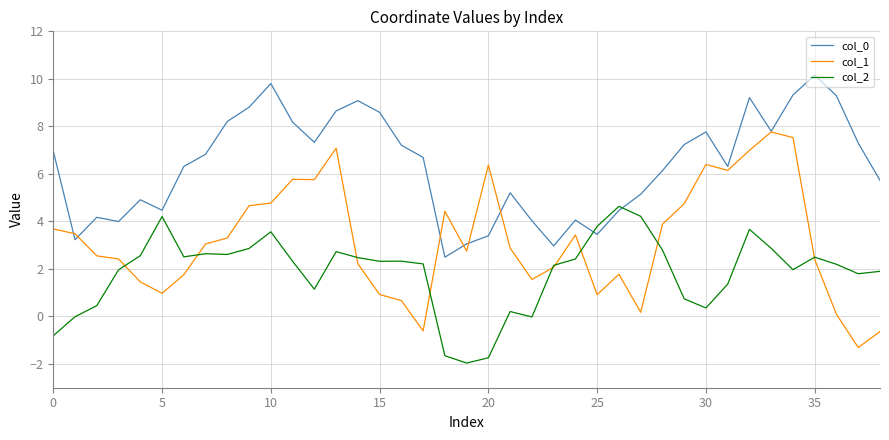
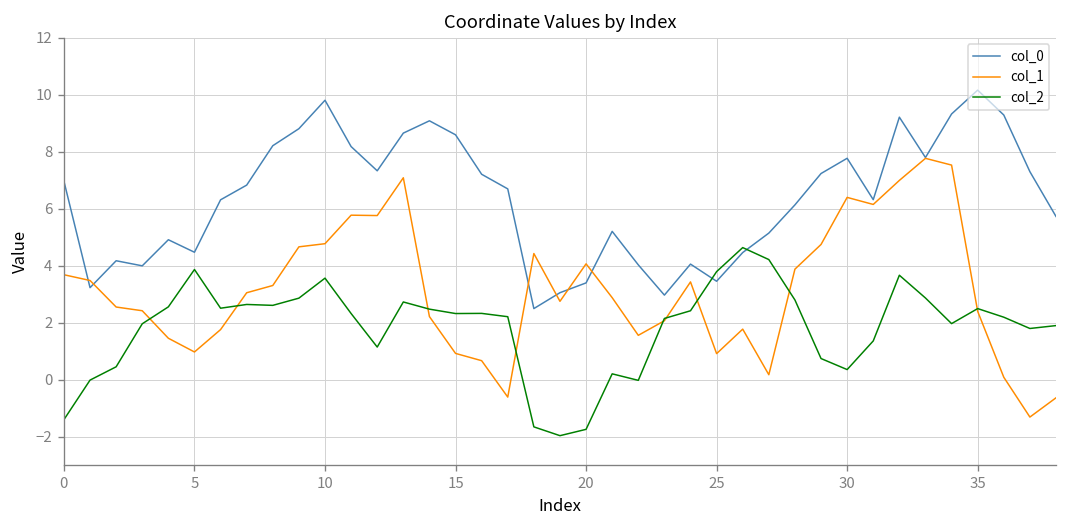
col_2, 0: -0.8 -> -1.4
col_2, 5: 4.2 -> 3.9
col_1, 20: 6.4 -> 4.1
